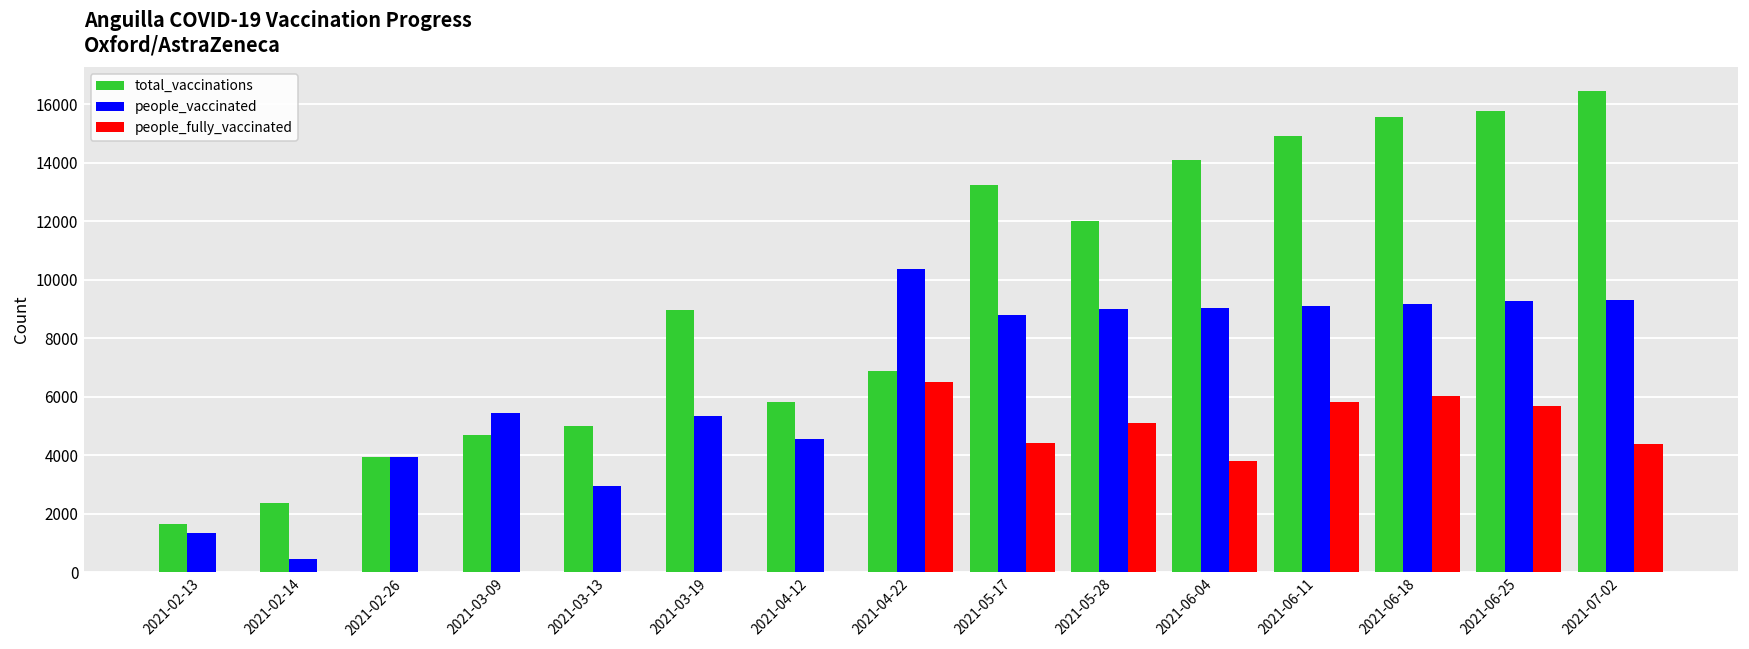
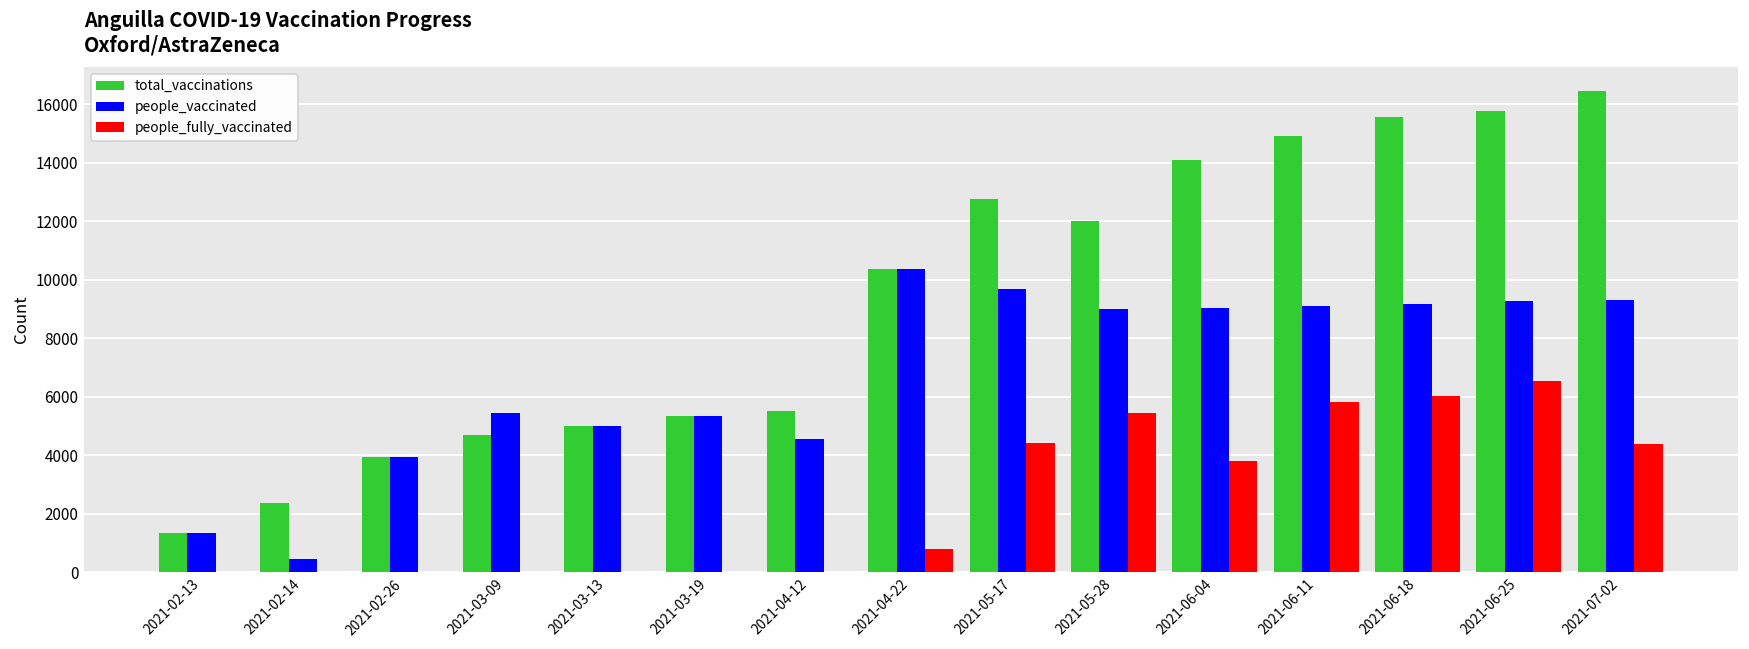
total_vaccinations, 2021-02-13: 1700 -> 1300
people_vaccinated, 2021-03-13: 2900 -> 5000
total_vaccinations, 2021-03-19: 9000 -> 5300
total_vaccinations, 2021-04-12: 5800 -> 5500
total_vaccinations, 2021-04-22: 6900 -> 10400
people_fully_vaccinated, 2021-04-22: 6500 -> 800
total_vaccinations, 2021-05-17: 13200 -> 12800
people_vaccinated, 2021-05-17: 8800 -> 9700
people_fully_vaccinated, 2021-05-28: 5100 -> 5400
people_fully_vaccinated, 2021-06-25: 5700 -> 6500
